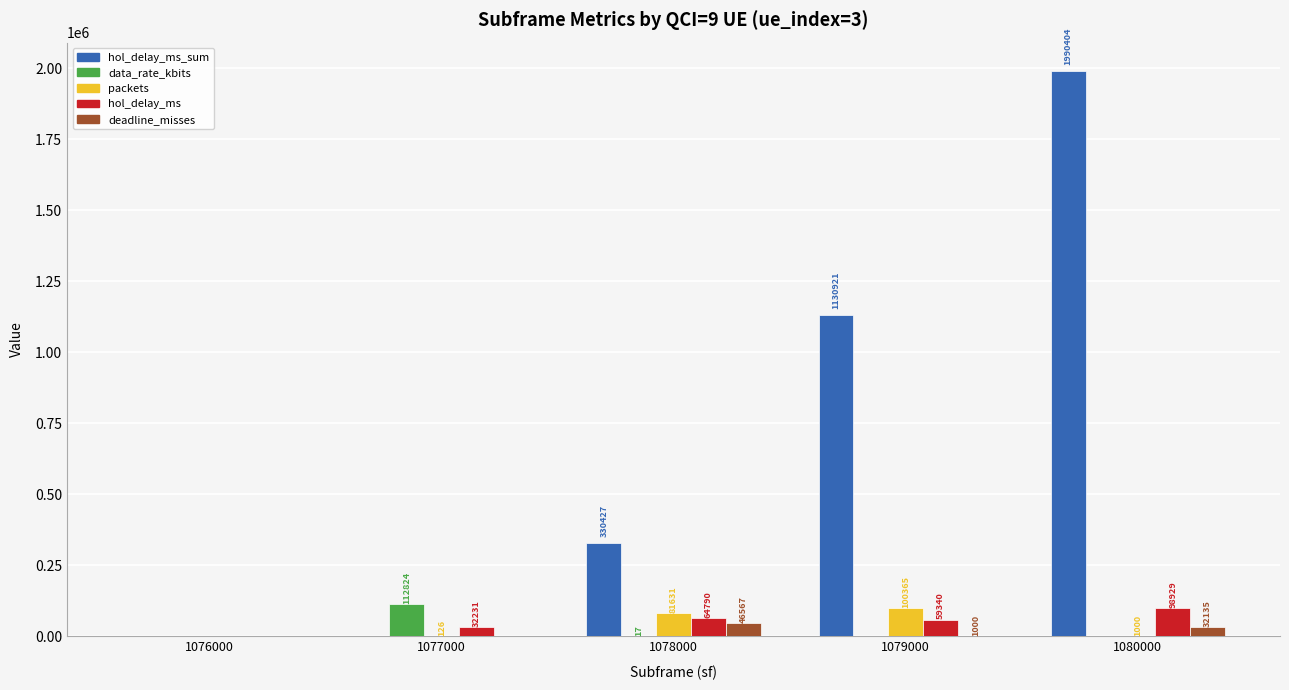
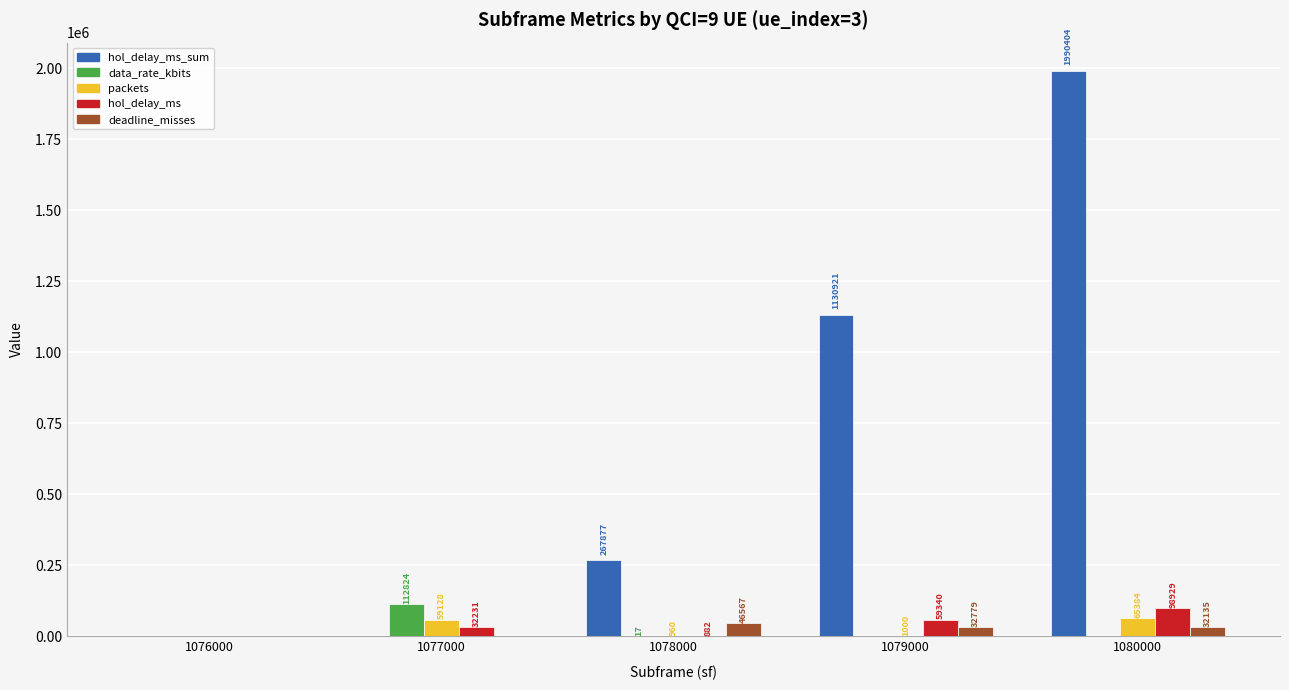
packets, 1077000: 126 -> 59128
hol_delay_ms_sum, 1078000: 330427 -> 267877
packets, 1078000: 81631 -> 960
hol_delay_ms, 1078000: 64790 -> 882
packets, 1079000: 100365 -> 1000
deadline_misses, 1079000: 1000 -> 32779
packets, 1080000: 1000 -> 65384
